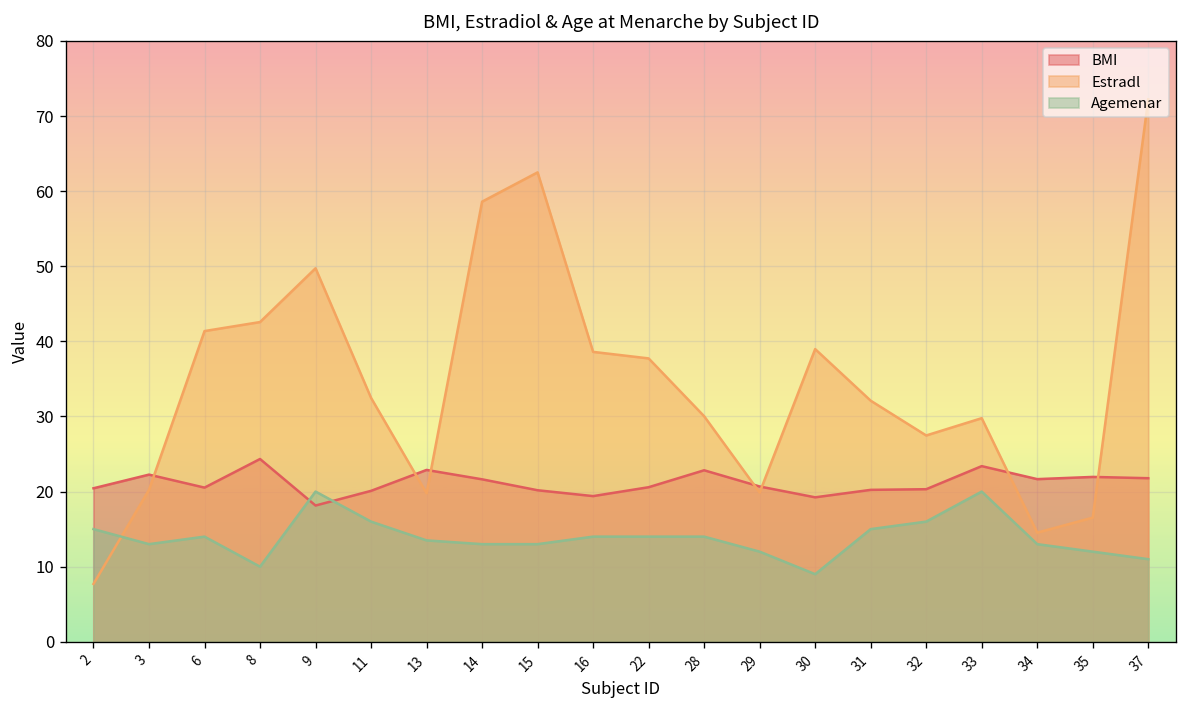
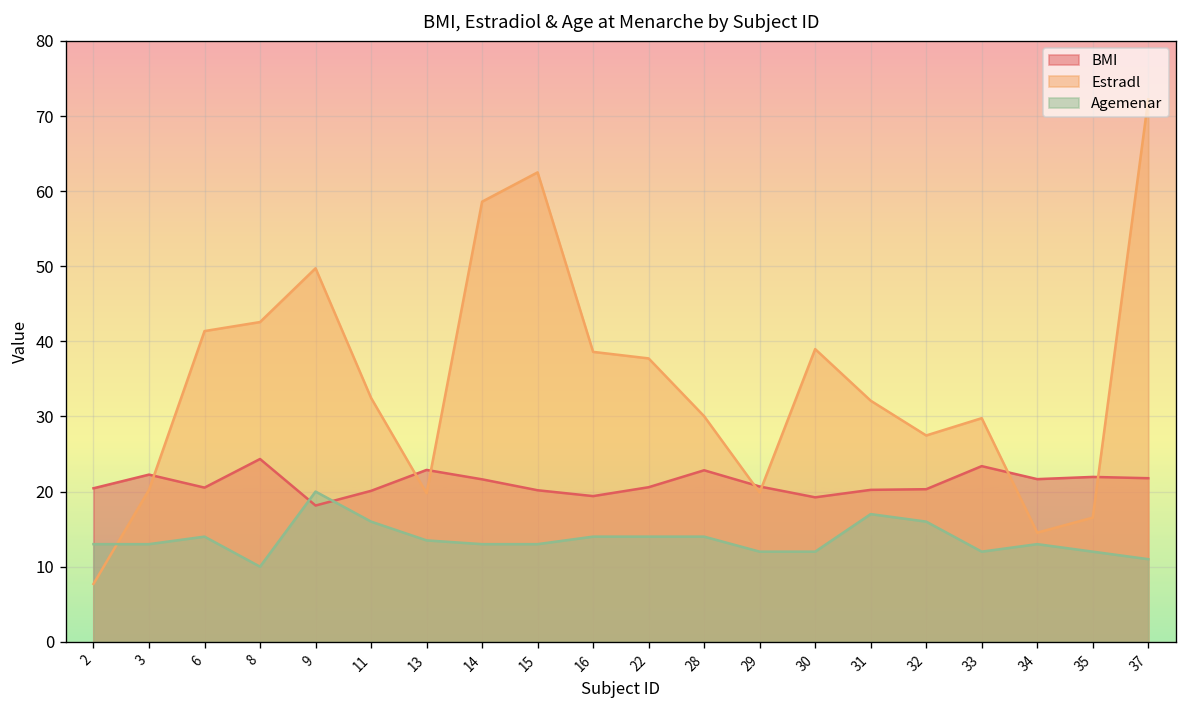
Agemenar, 2: 15 -> 13
Agemenar, 30: 9 -> 12
Agemenar, 31: 15 -> 17
Agemenar, 33: 20 -> 12
